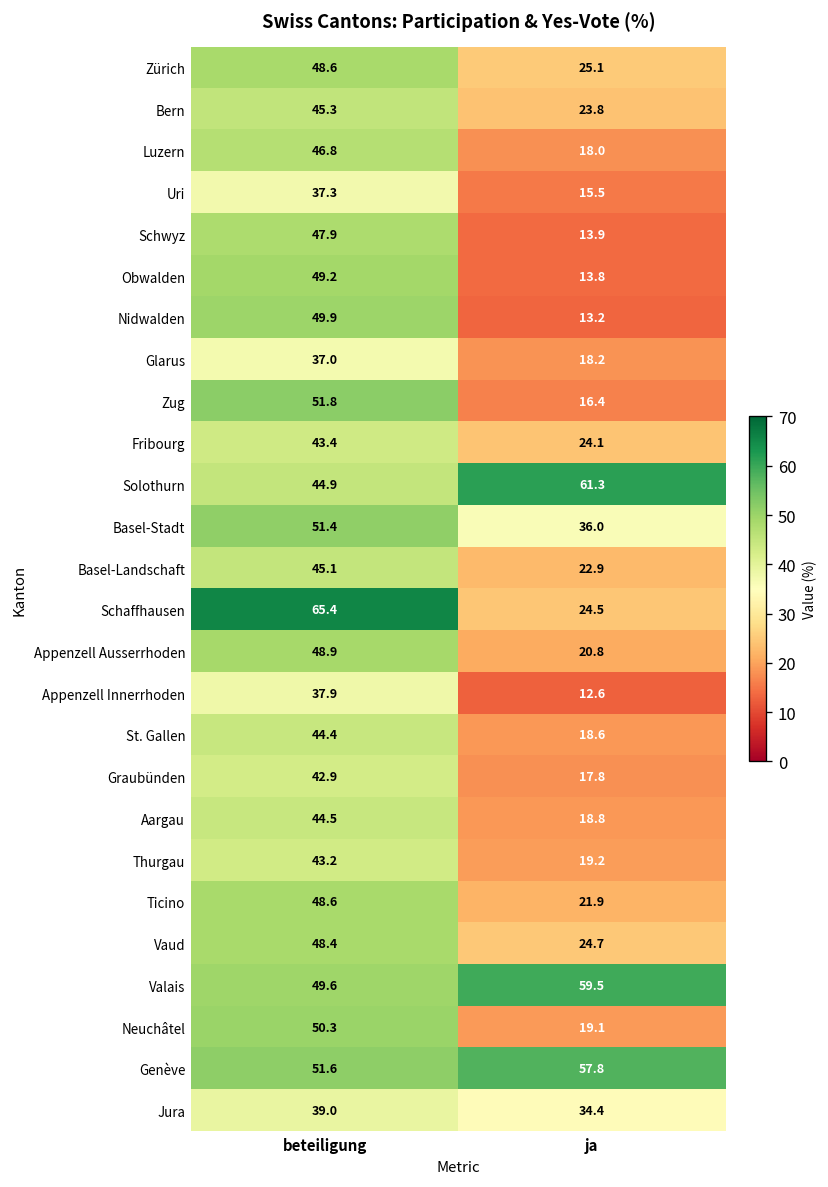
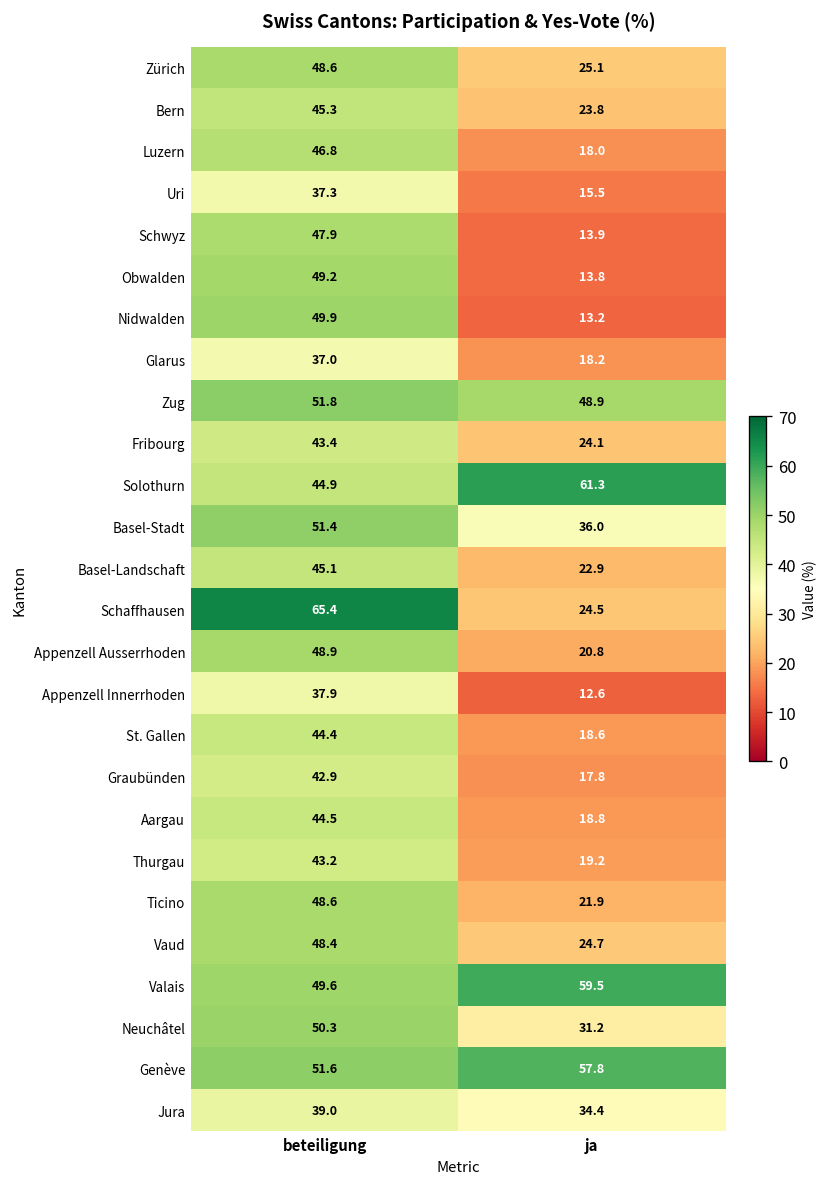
Zug, ja: 16.4 -> 48.9
Neuchâtel, ja: 19.1 -> 31.2
